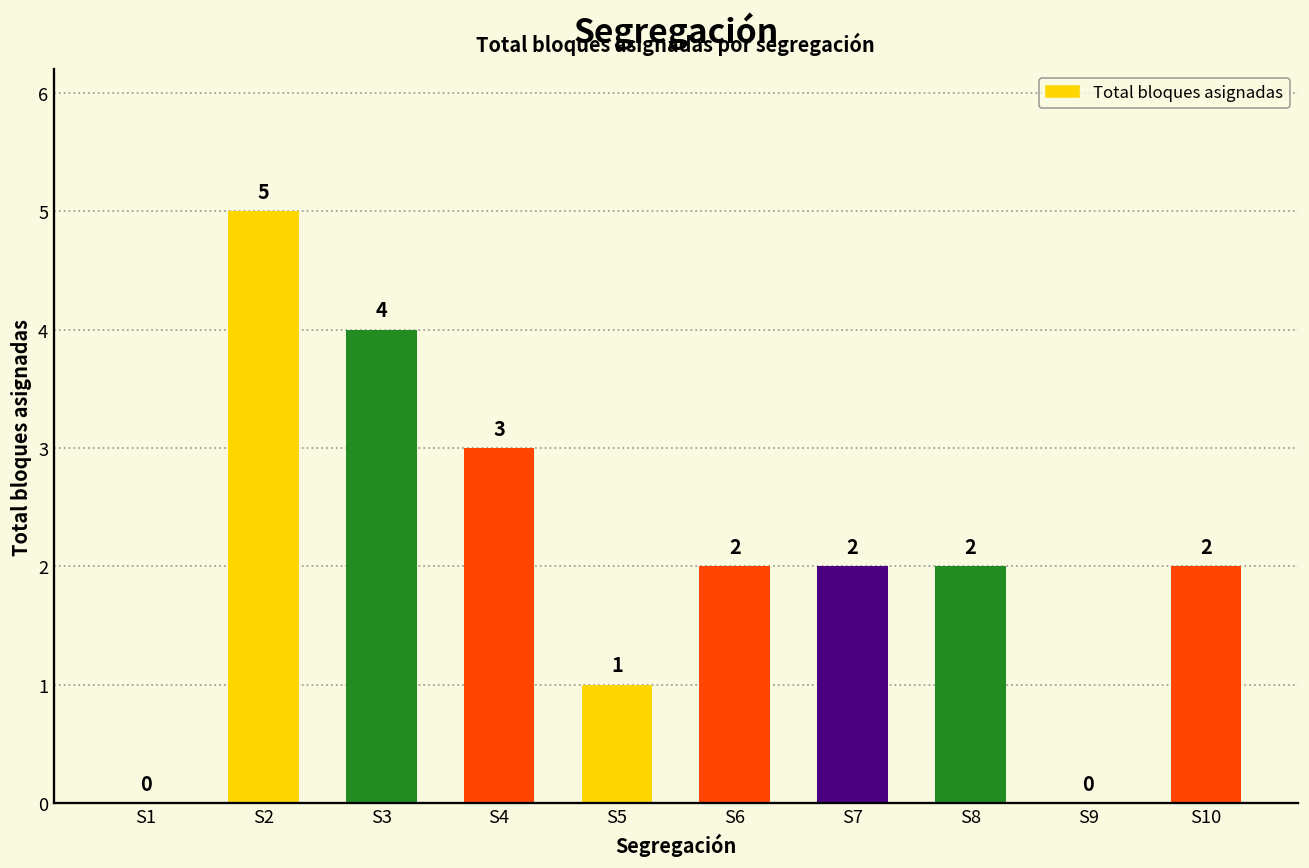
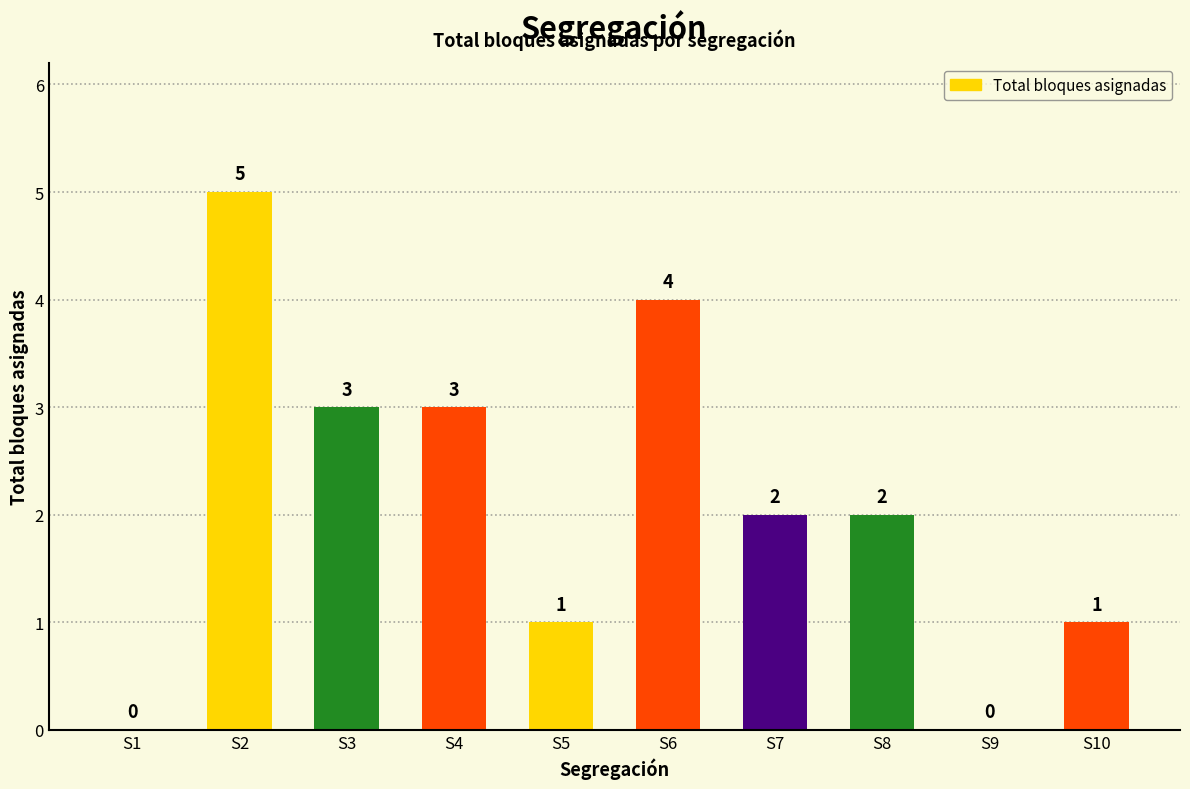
S3: 4 -> 3
S6: 2 -> 4
S10: 2 -> 1
